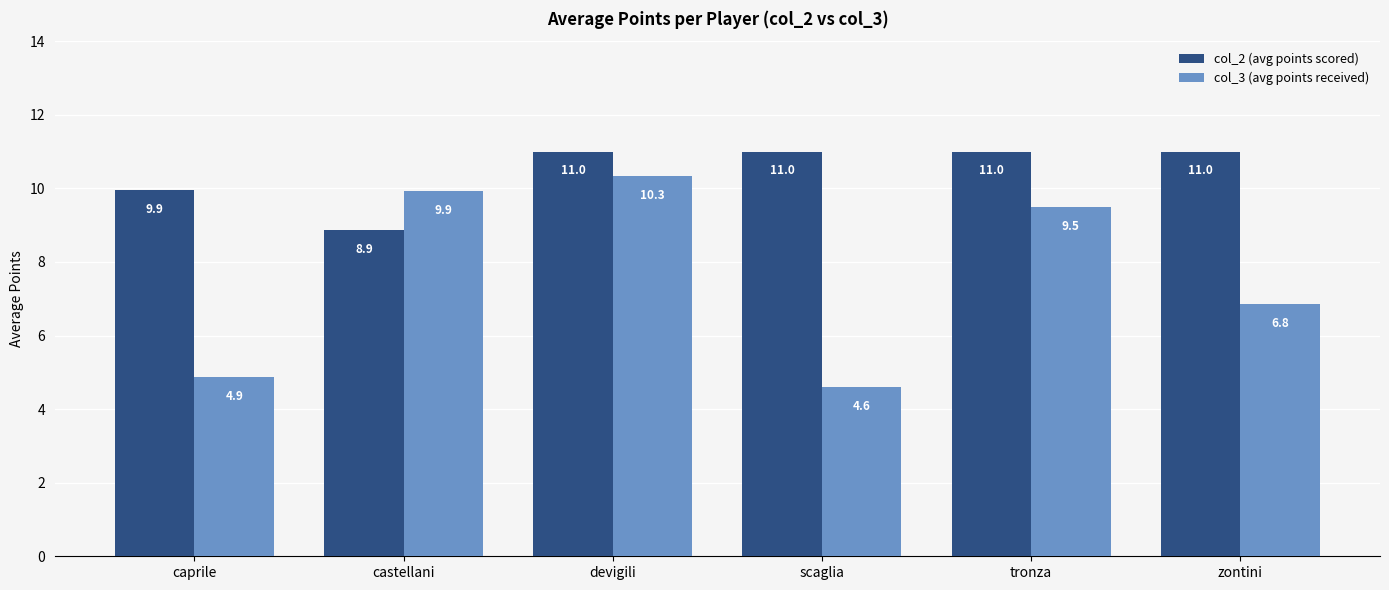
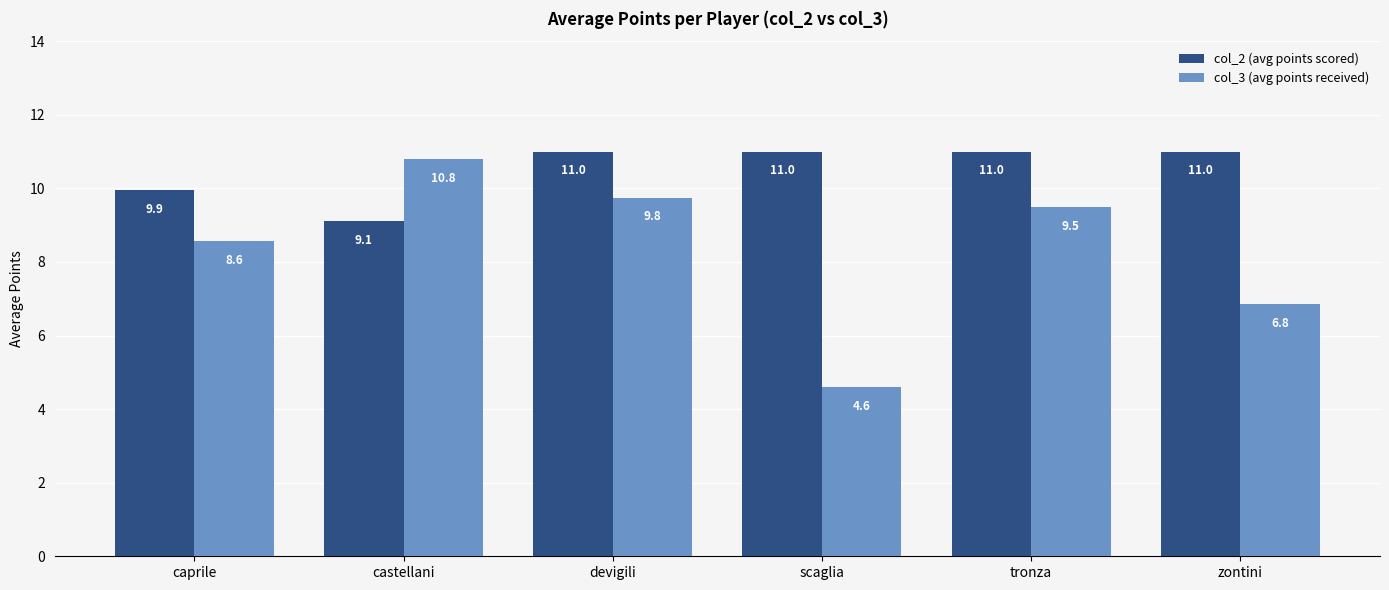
col_3 (avg points received), caprile: 4.9 -> 8.6
col_2 (avg points scored), castellani: 8.9 -> 9.1
col_3 (avg points received), castellani: 9.9 -> 10.8
col_3 (avg points received), devigili: 10.3 -> 9.8
